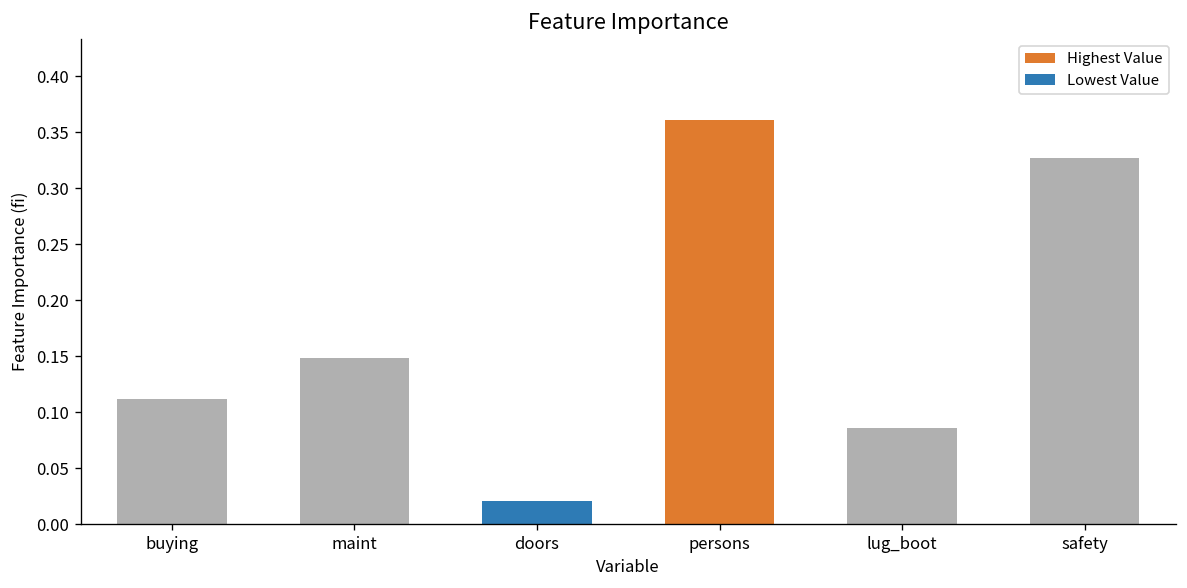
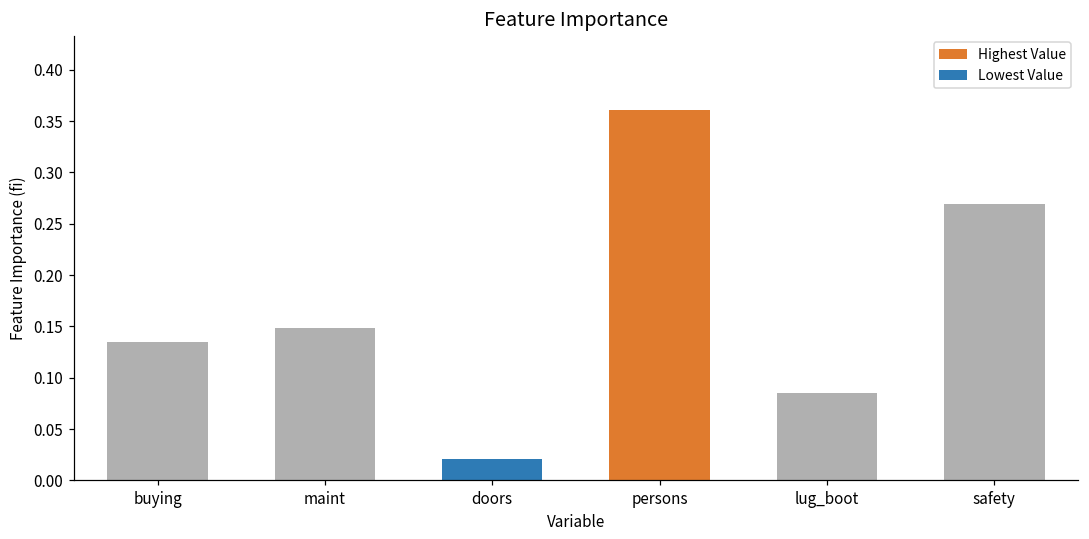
buying: 0.11 -> 0.14
safety: 0.33 -> 0.27
